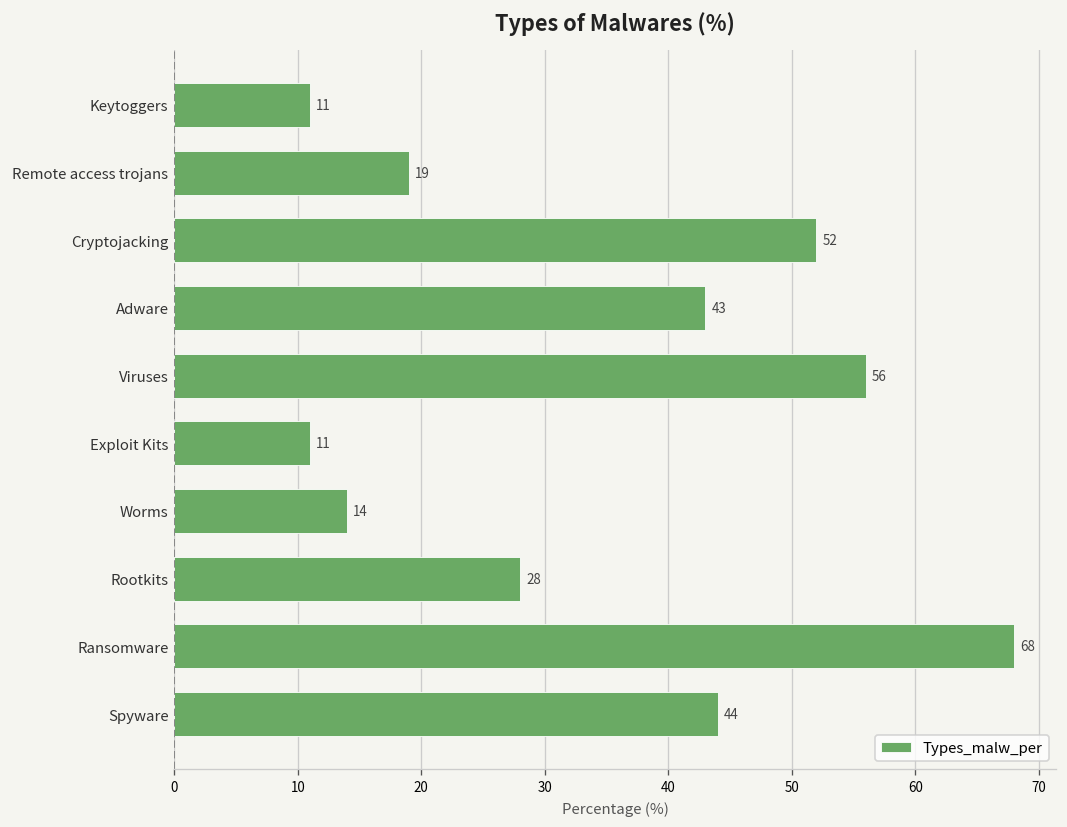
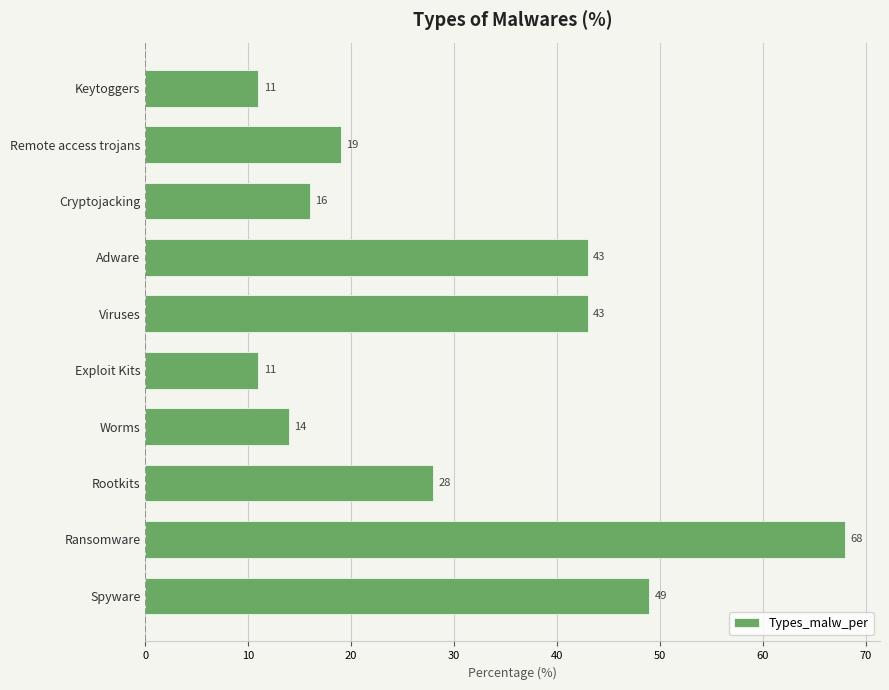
Cryptojacking: 52 -> 16
Viruses: 56 -> 43
Spyware: 44 -> 49
